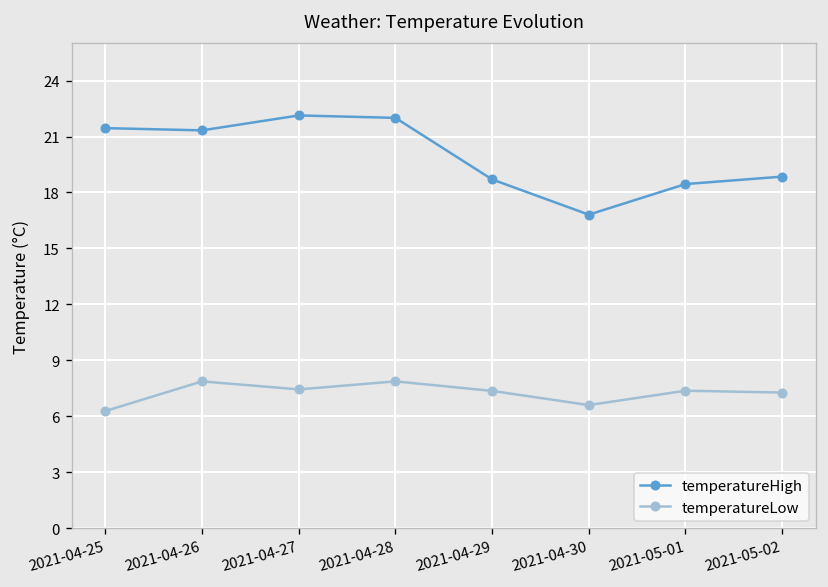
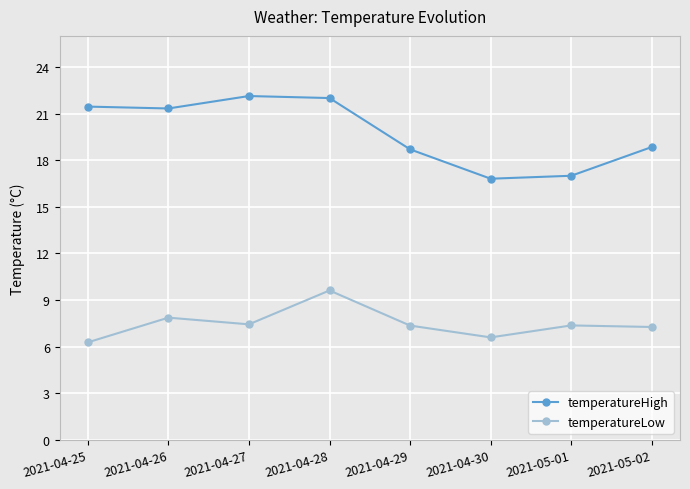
temperatureLow, 2021-04-28: 7.9 -> 9.6
temperatureHigh, 2021-05-01: 18.5 -> 17.0
